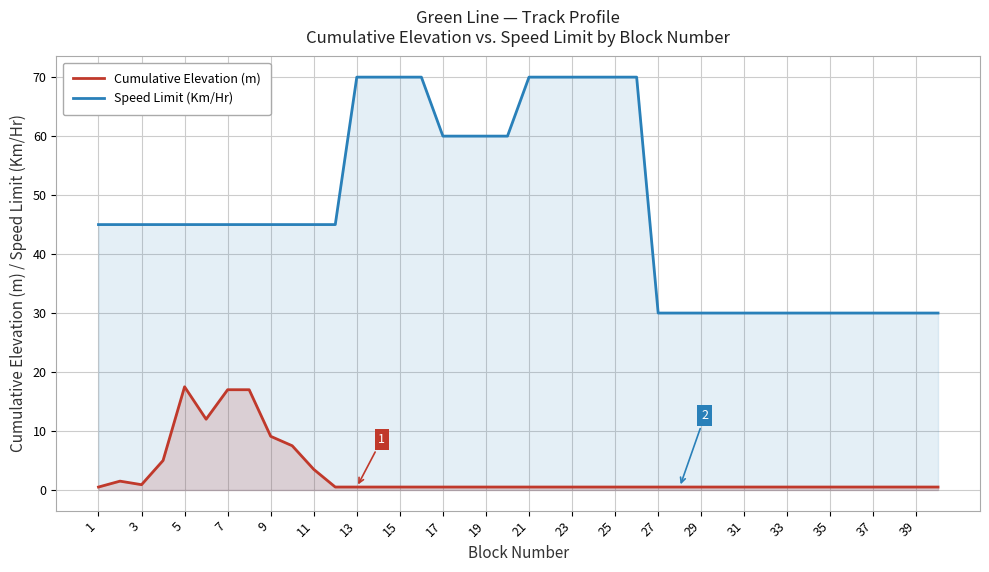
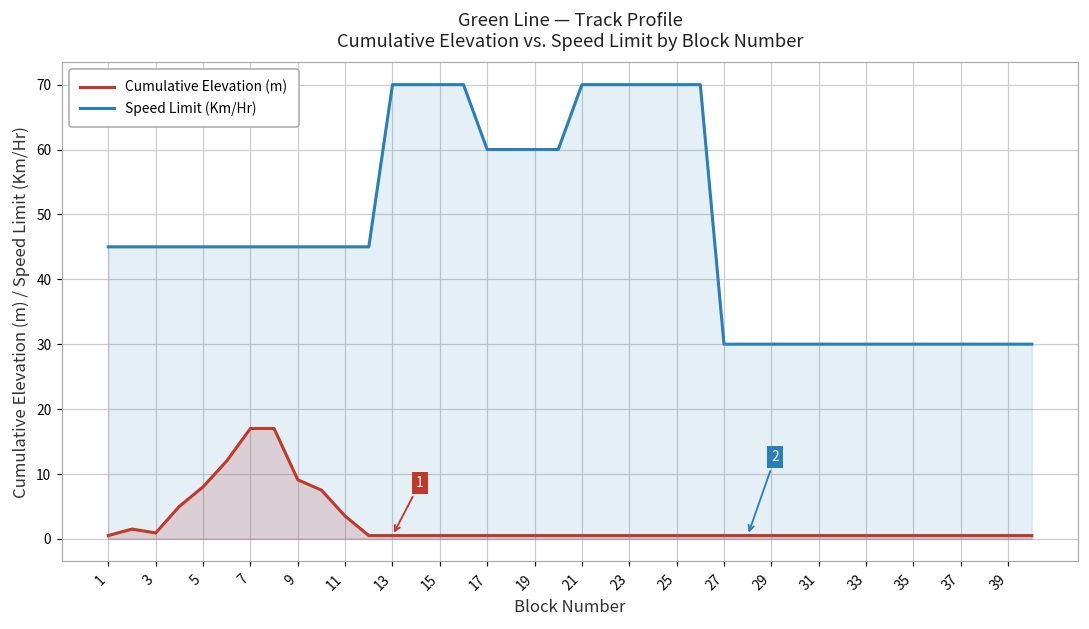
Cumulative Elevation (m), 5: 18 -> 8
